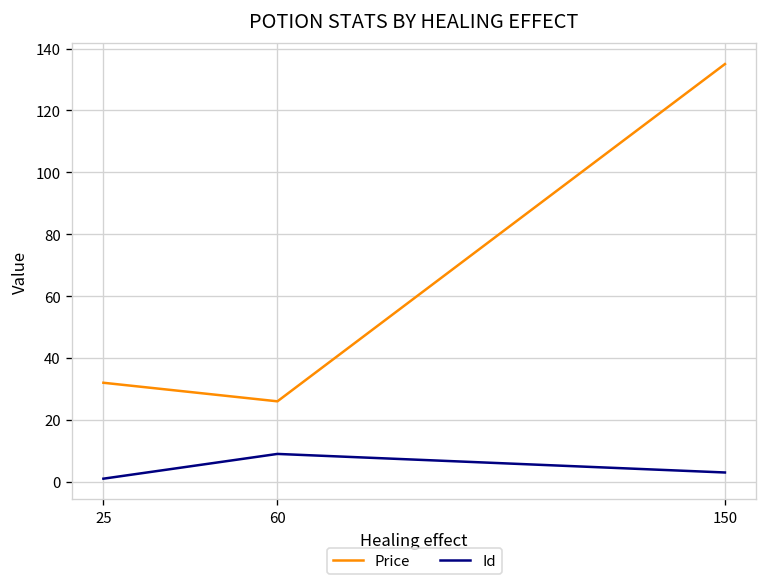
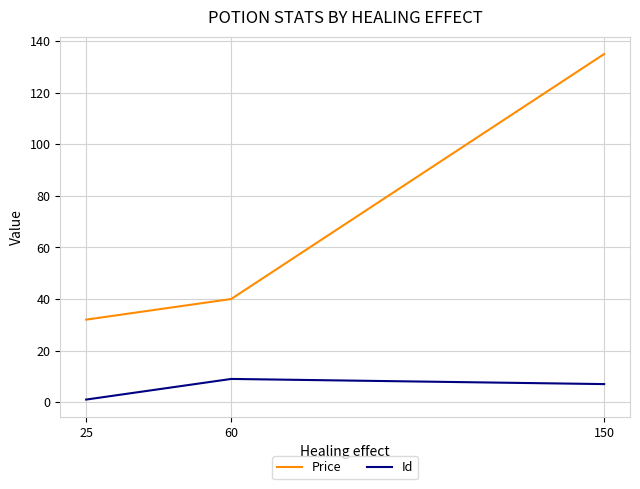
Price, 60: 26 -> 40
Id, 150: 3 -> 7
